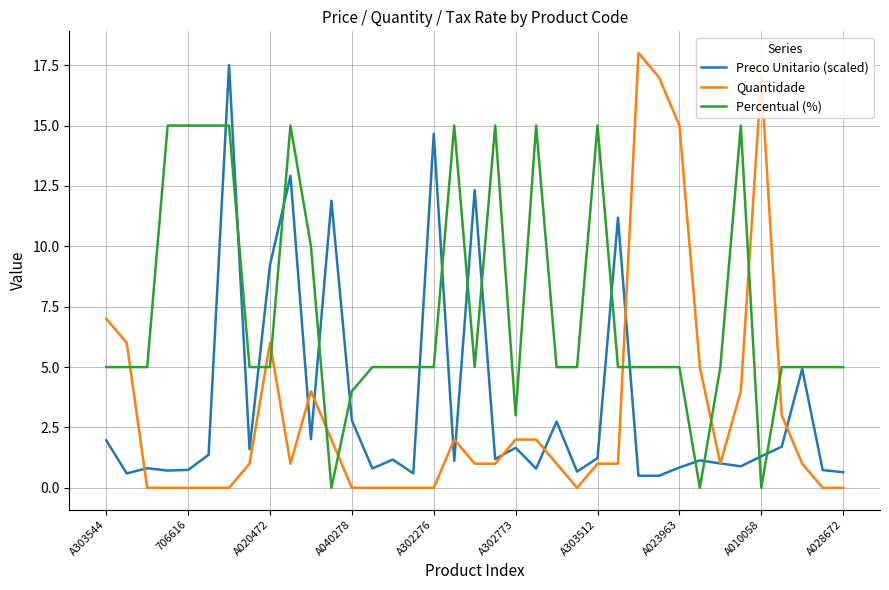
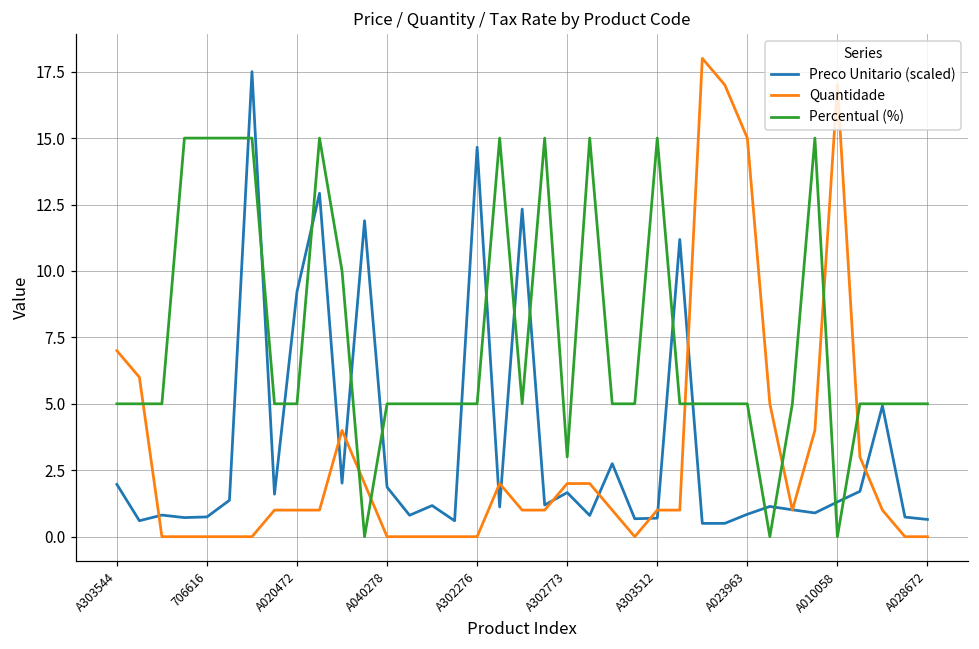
Quantidade, A020472: 6 -> 1
Preco Unitario (scaled), A040278: 2.8 -> 1.9
Percentual (%), A040278: 4.0 -> 5.0
Preco Unitario (scaled), A303512: 1.2 -> 0.7
